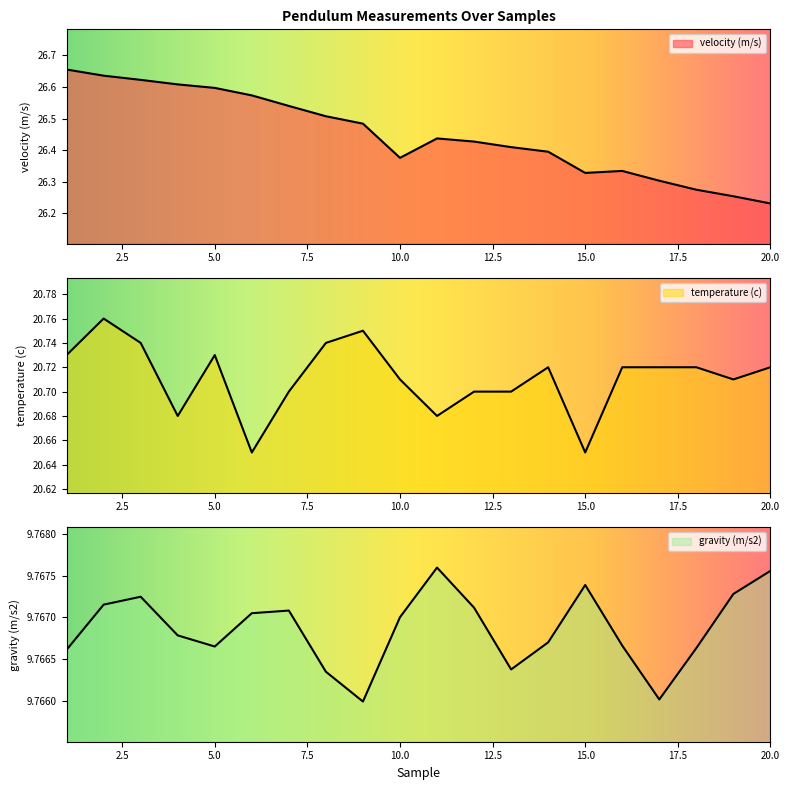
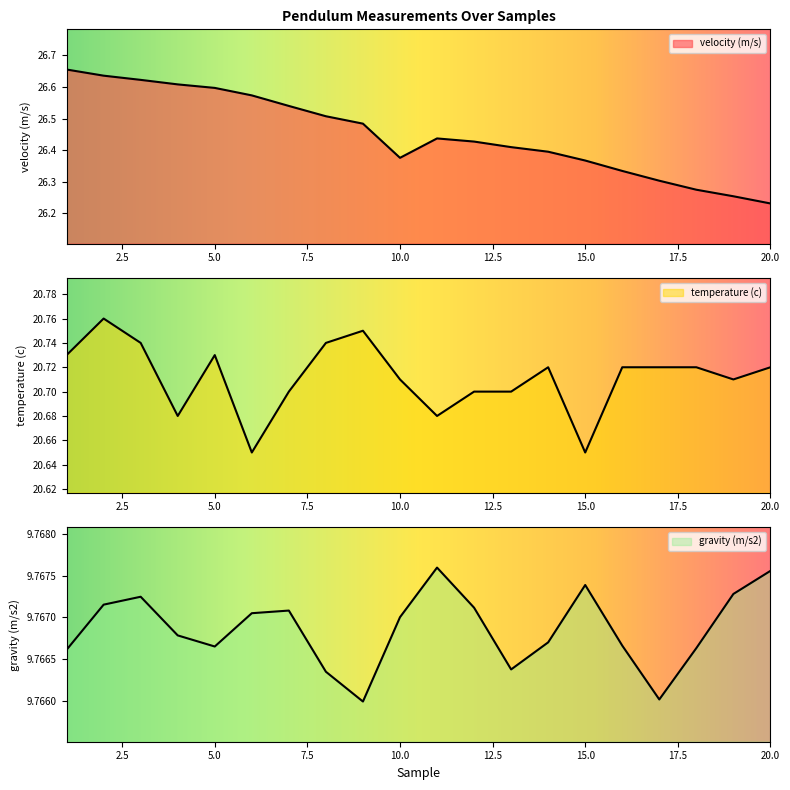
Pendulum Measurements Over Samples, 15.0: 26.33 -> 26.37
